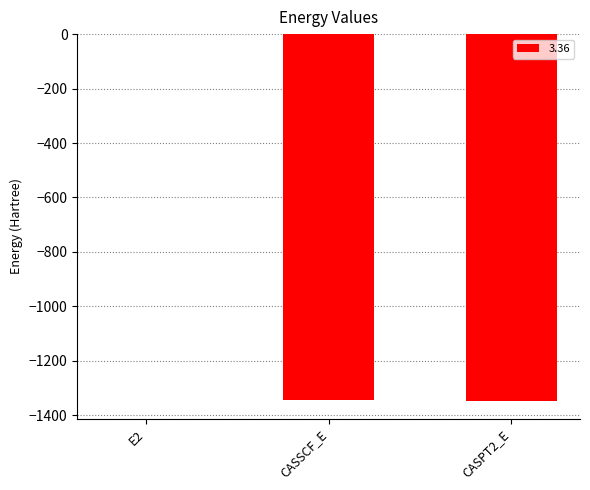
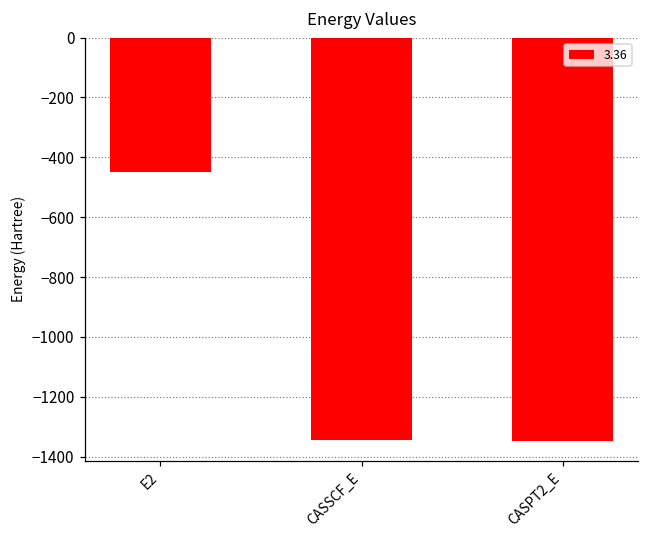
E2: 0 -> -450
